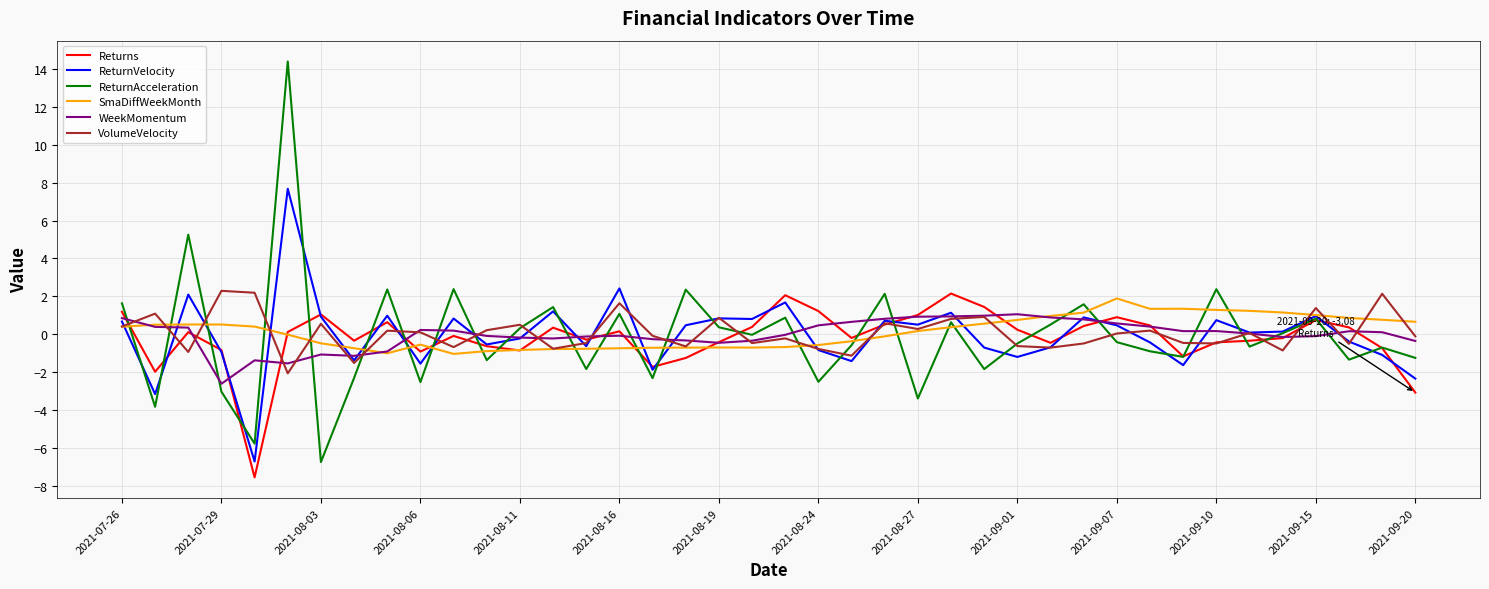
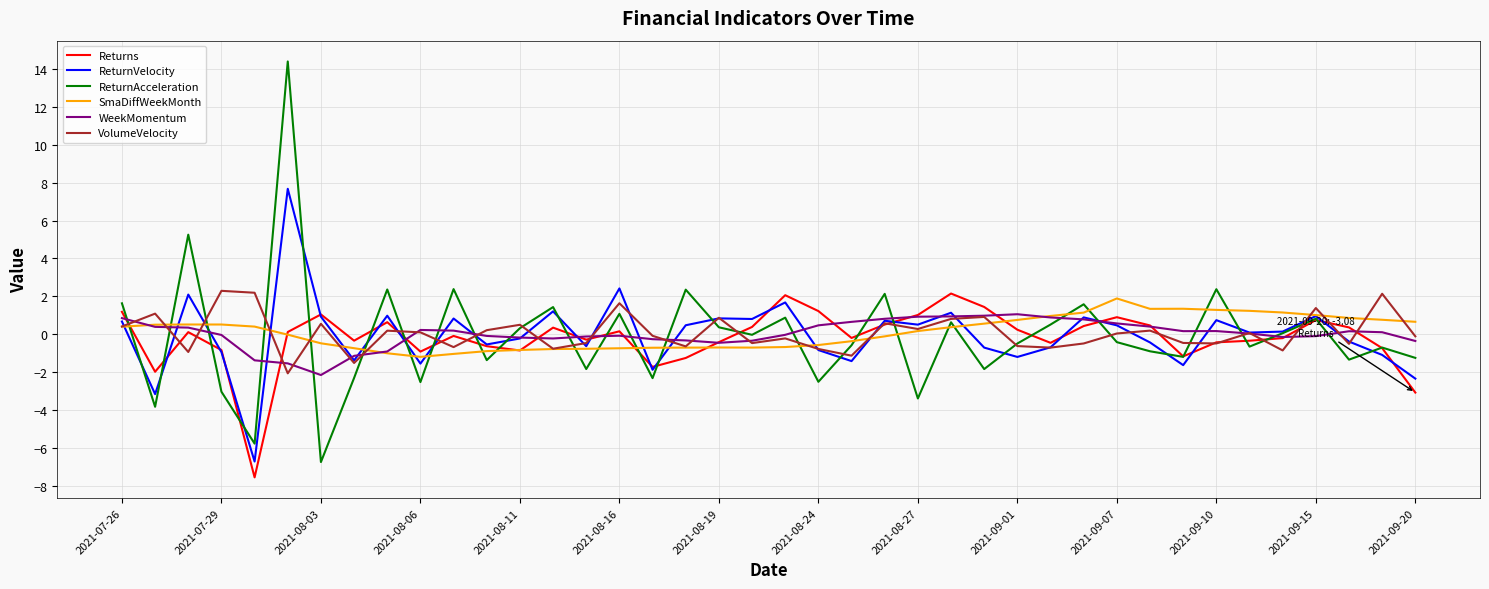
WeekMomentum, 2021-07-29: -2.6 -> 0.0
WeekMomentum, 2021-08-03: -1.1 -> -2.2
SmaDiffWeekMonth, 2021-08-06: -0.6 -> -1.2
